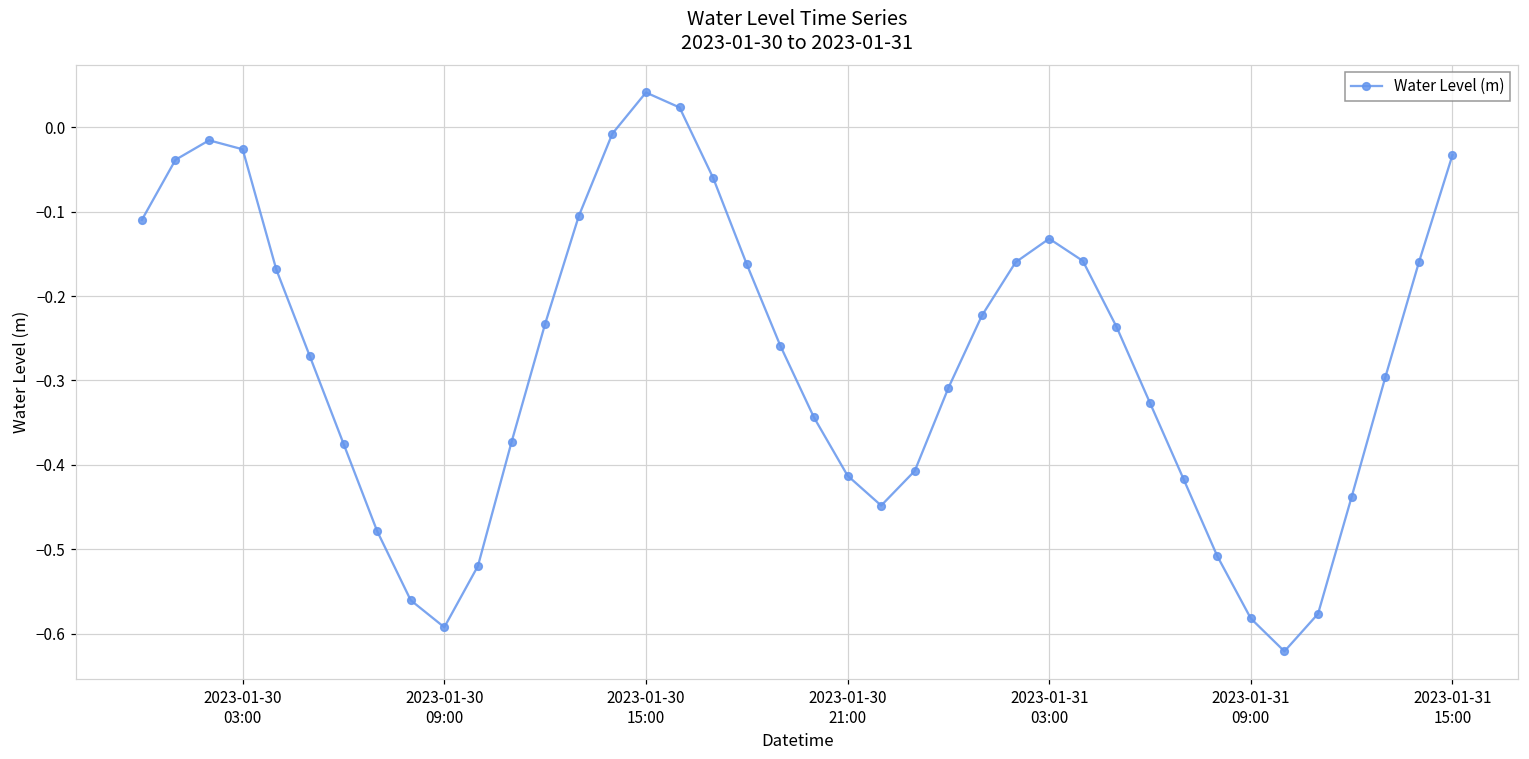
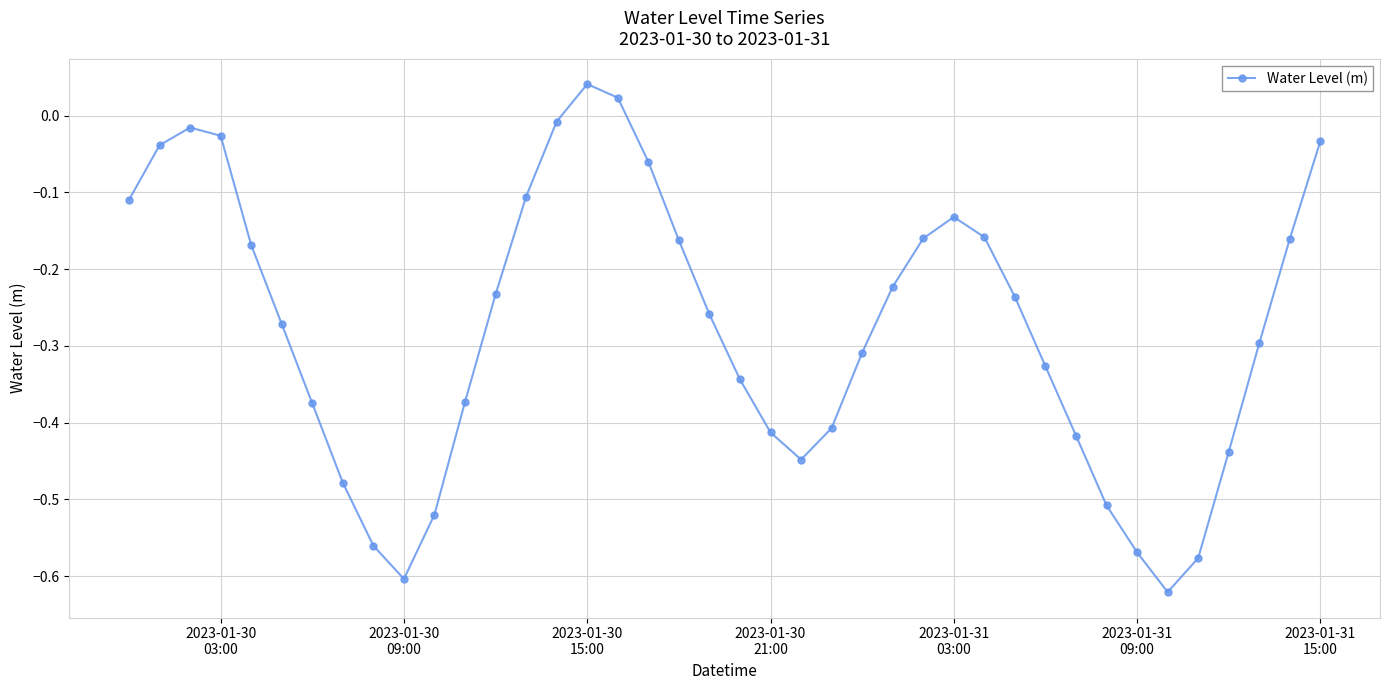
2023-01-30 09:00: -0.59 -> -0.60
2023-01-31 09:00: -0.58 -> -0.57
